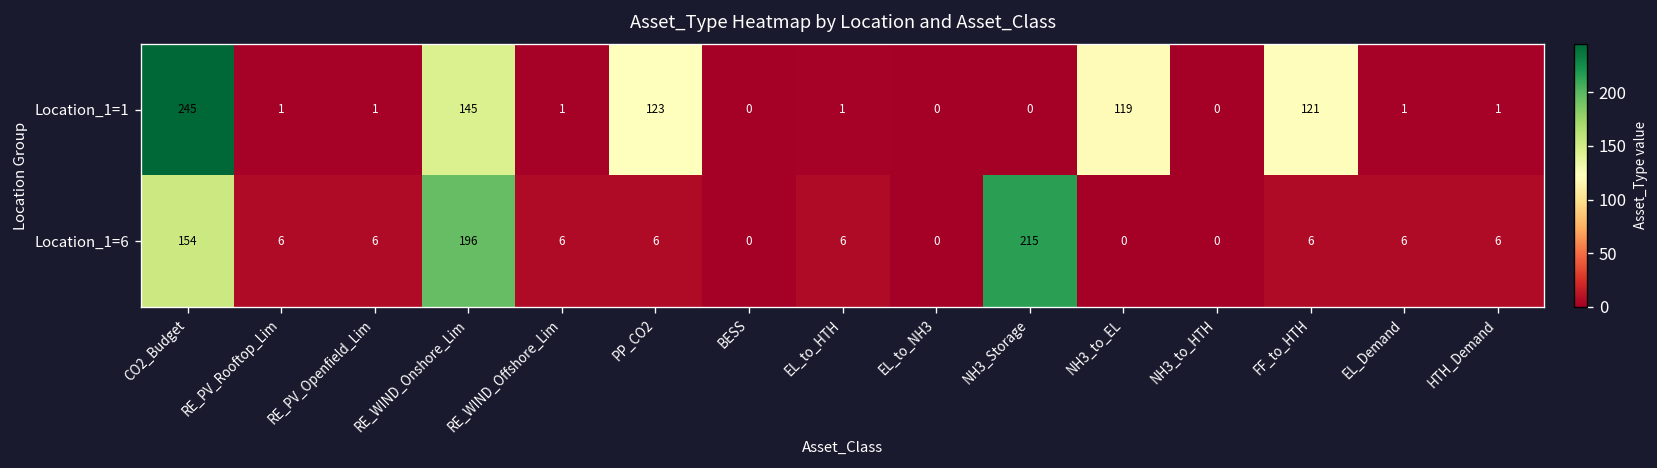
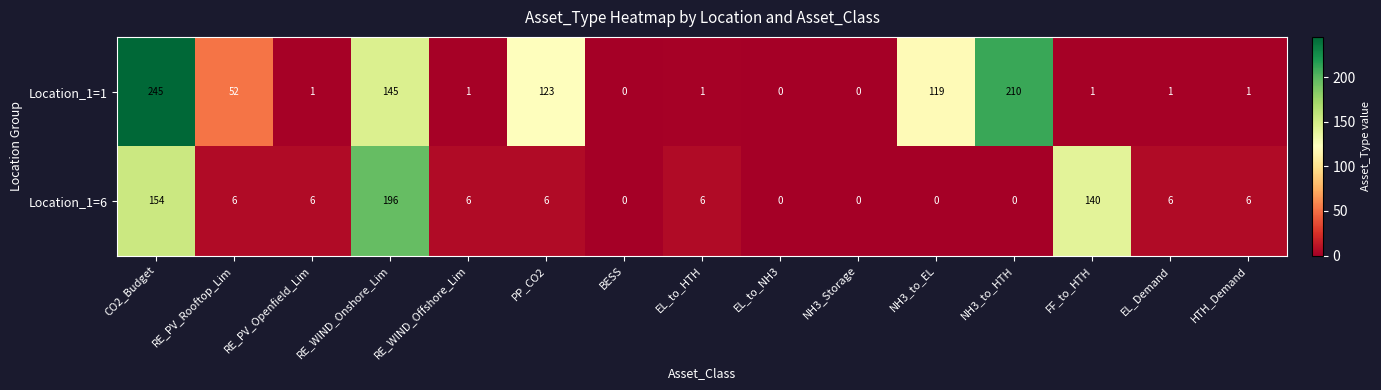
Location_1=1, RE_PV_Rooftop_Lim: 1 -> 52
Location_1=1, NH3_to_HTH: 0 -> 210
Location_1=1, FF_to_HTH: 121 -> 1
Location_1=6, NH3_Storage: 215 -> 0
Location_1=6, FF_to_HTH: 6 -> 140
